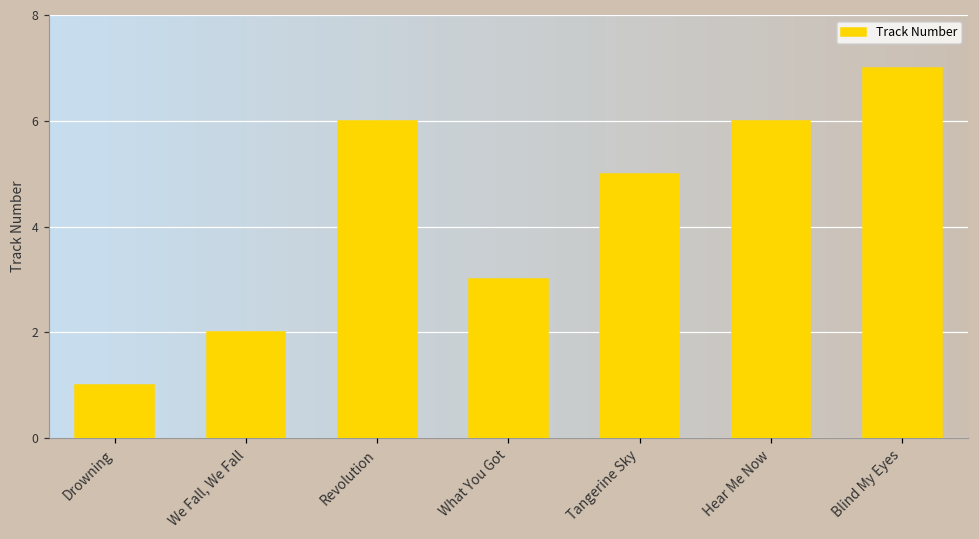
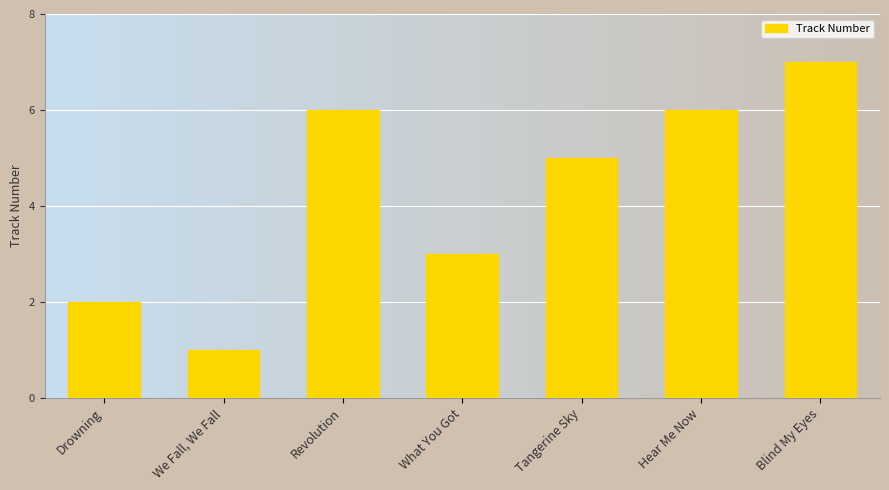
Drowning: 1 -> 2
We Fall, We Fall: 2 -> 1
